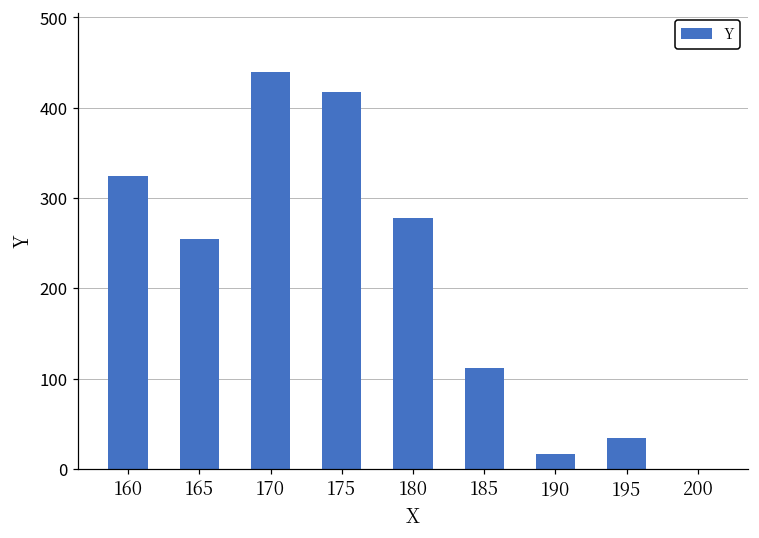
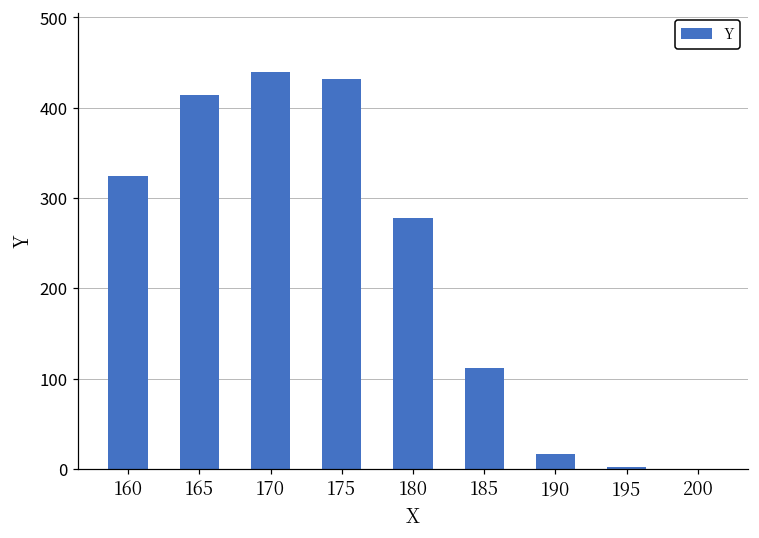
165: 250 -> 410
175: 420 -> 430
195: 30 -> 0
